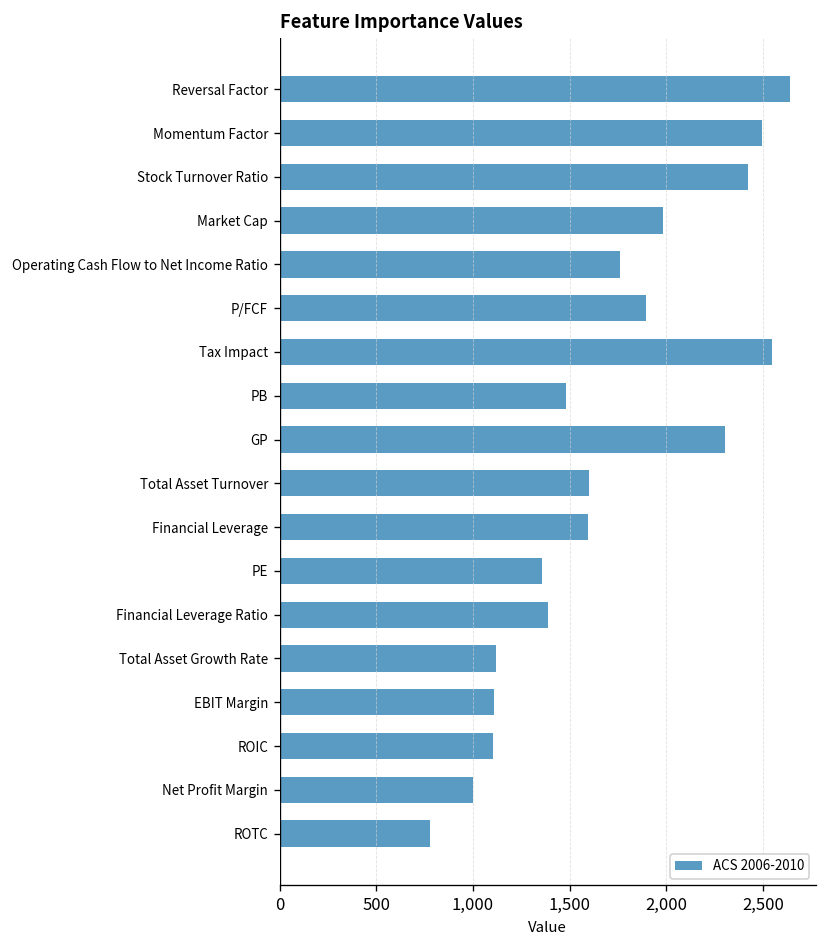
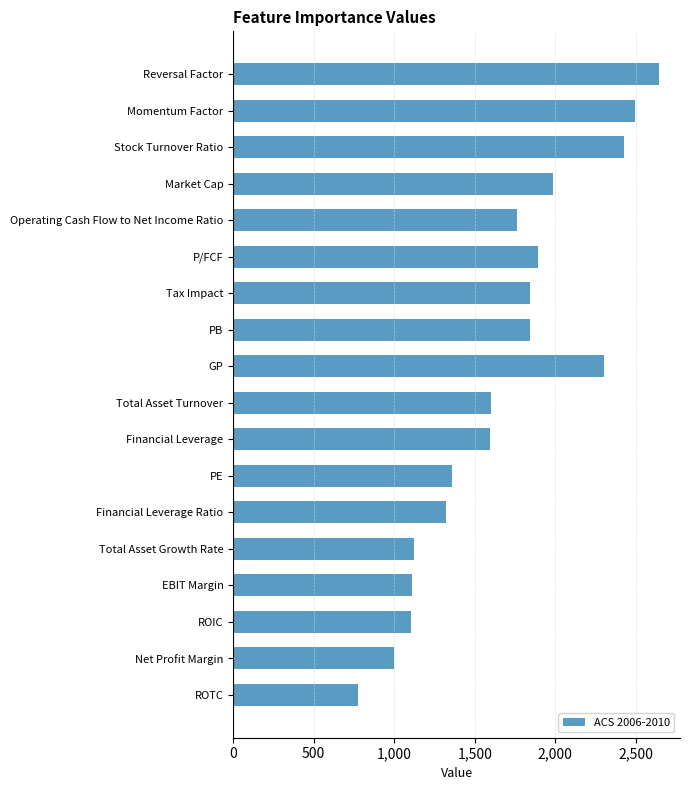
Tax Impact: 2,550 -> 1,840
PB: 1,480 -> 1,840
Financial Leverage Ratio: 1,390 -> 1,320
